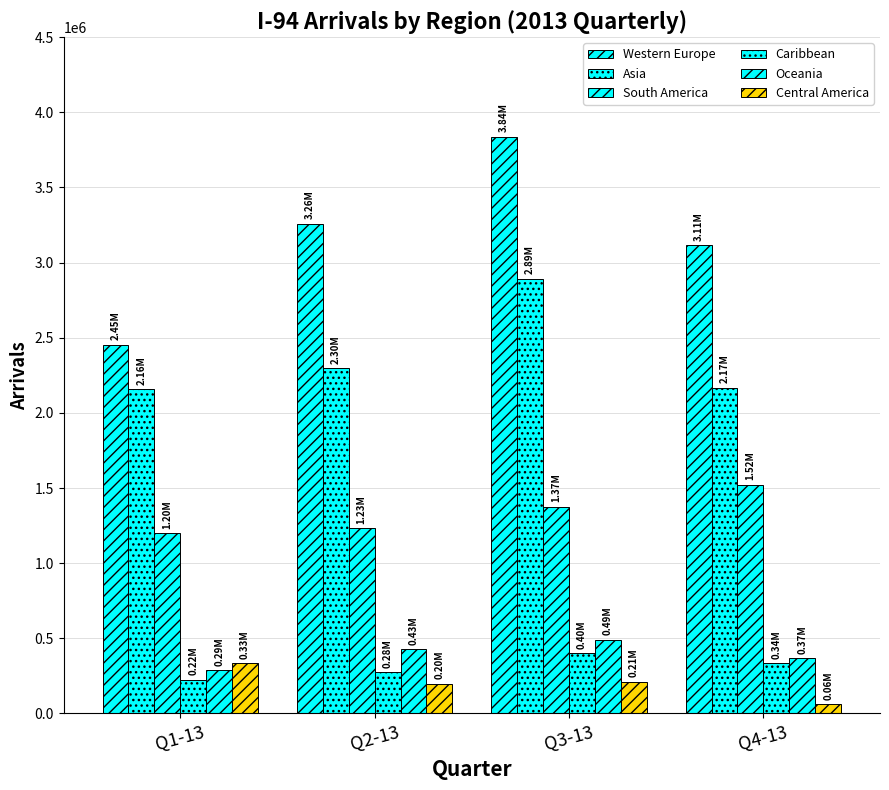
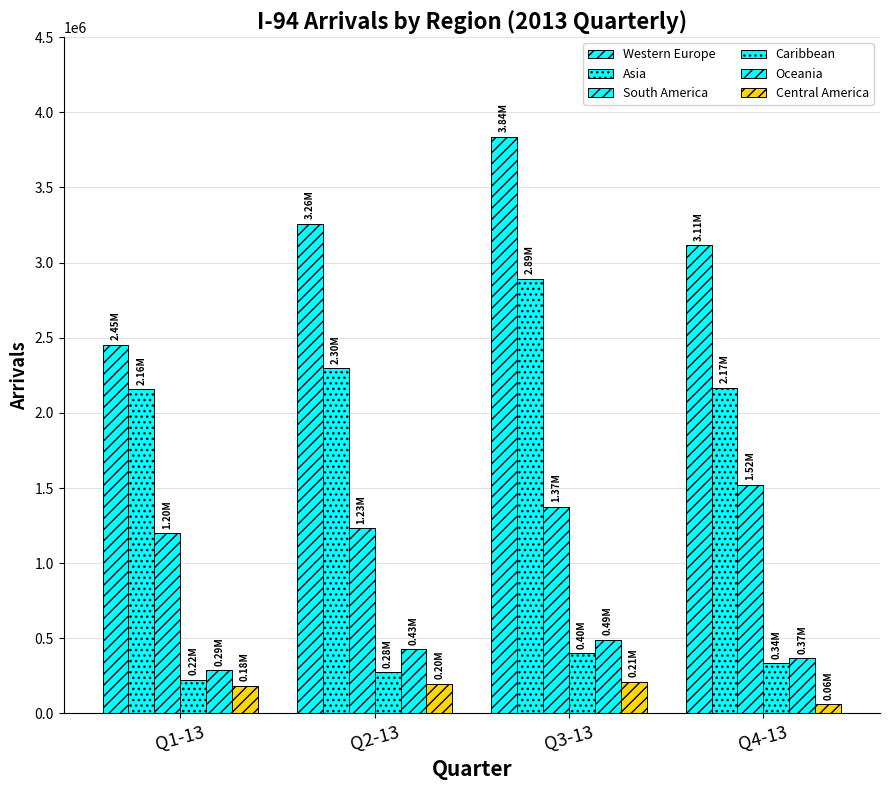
Central America, Q1-13: 0.33M -> 0.18M
